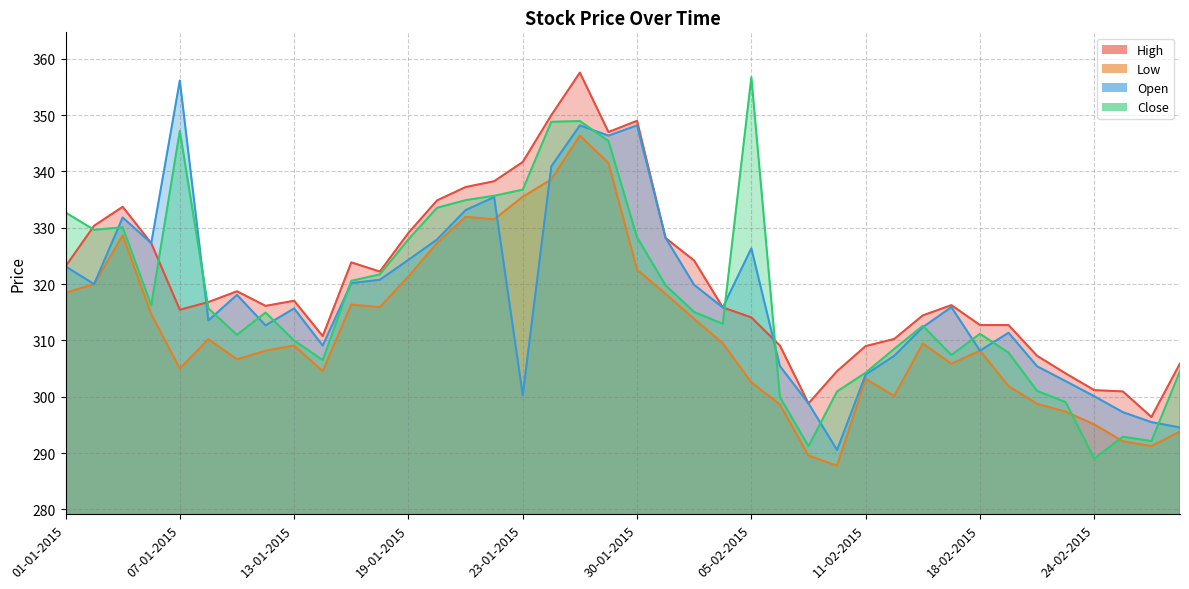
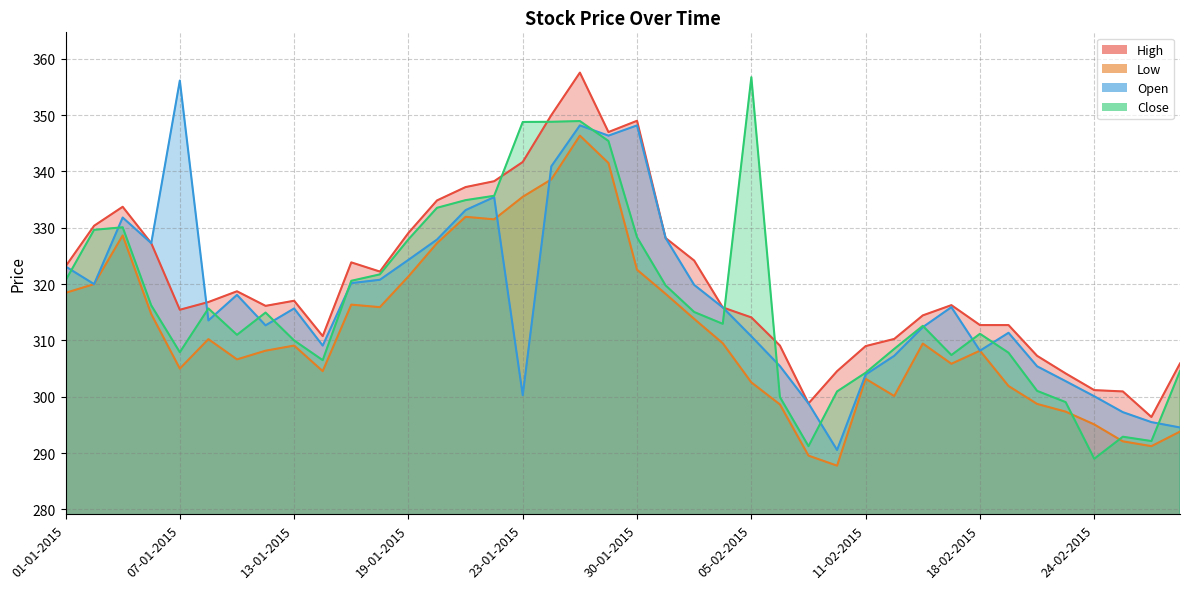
Close, 01-01-2015: 333 -> 321
Close, 07-01-2015: 347 -> 308
Close, 23-01-2015: 337 -> 349
Open, 05-02-2015: 326 -> 311
